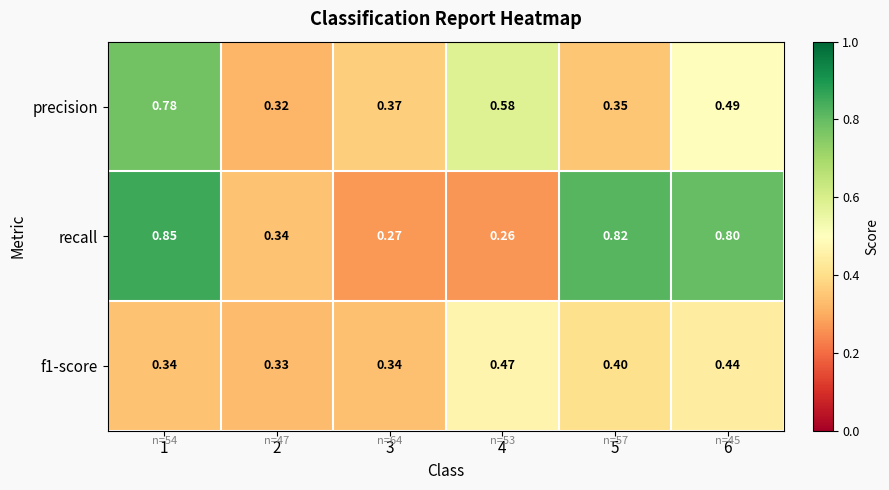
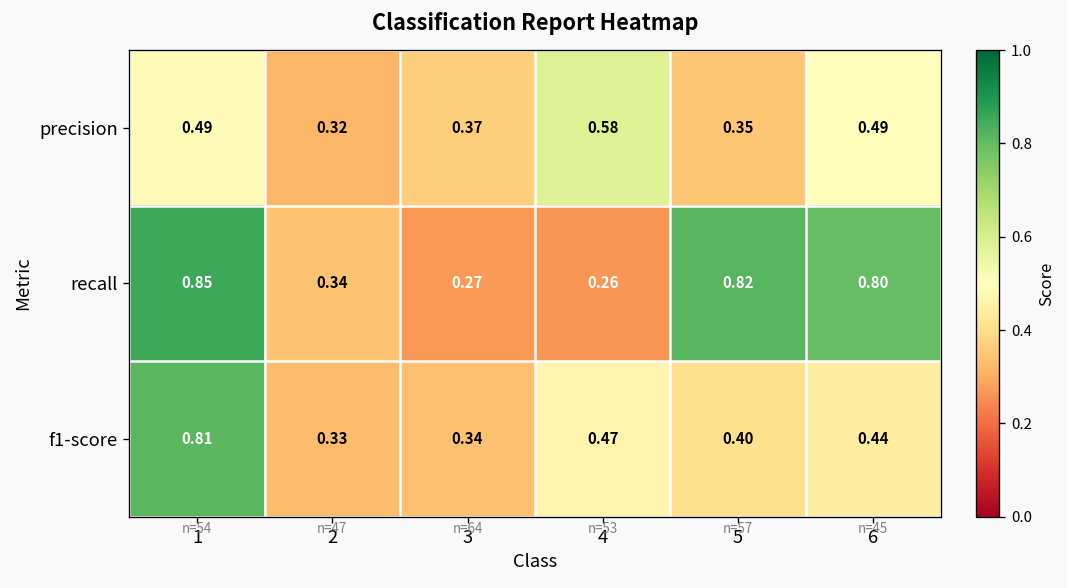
precision, 1: 0.78 -> 0.49
f1-score, 1: 0.34 -> 0.81
